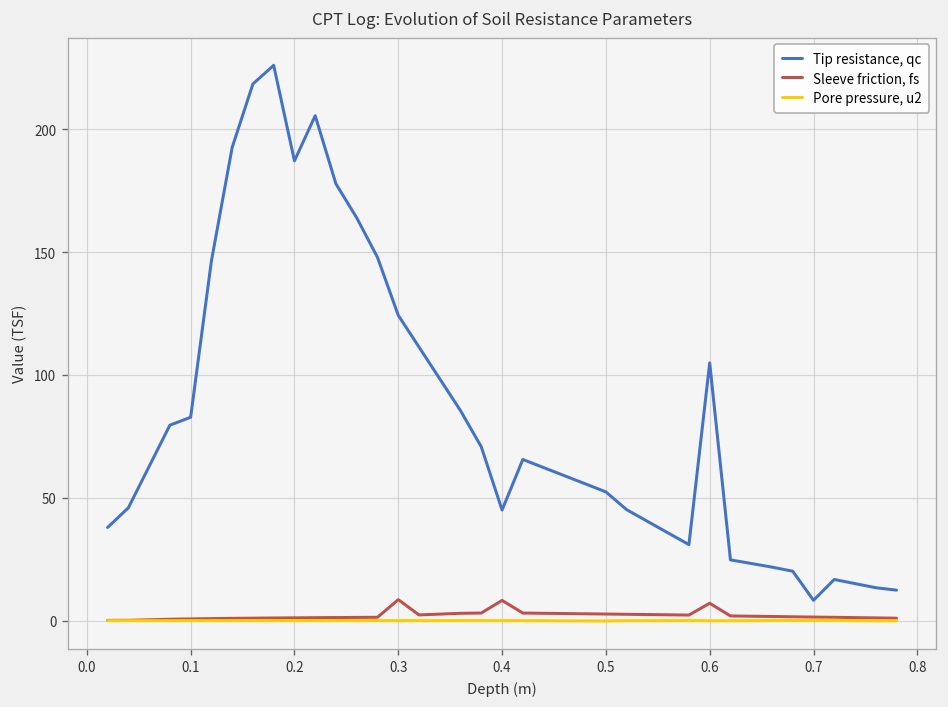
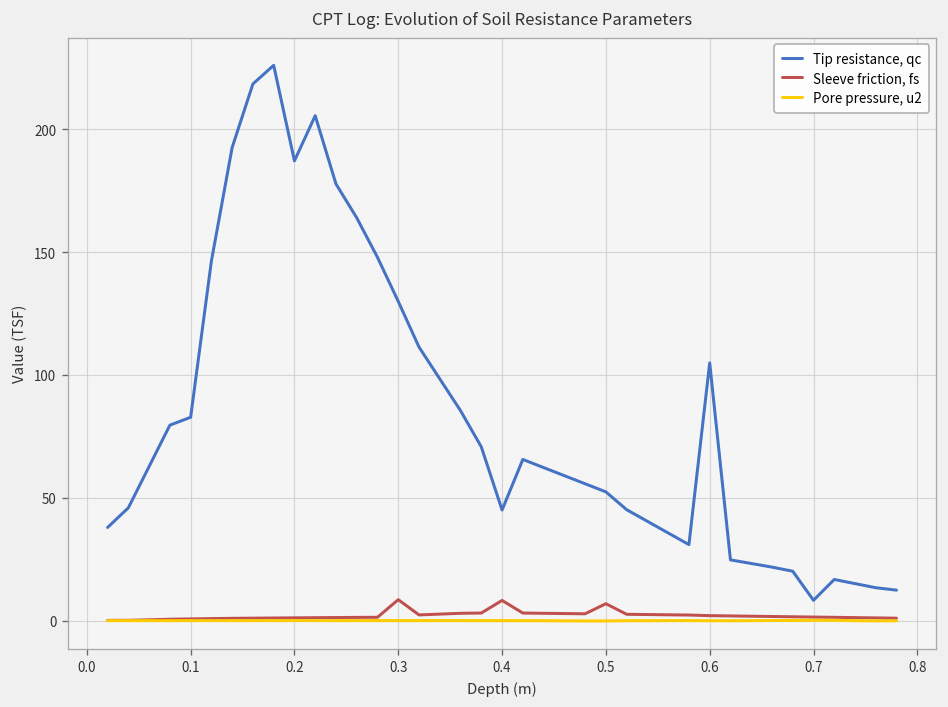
Tip resistance, qc, 0.3: 124 -> 130
Sleeve friction, fs, 0.5: 3 -> 7
Sleeve friction, fs, 0.6: 7 -> 2
